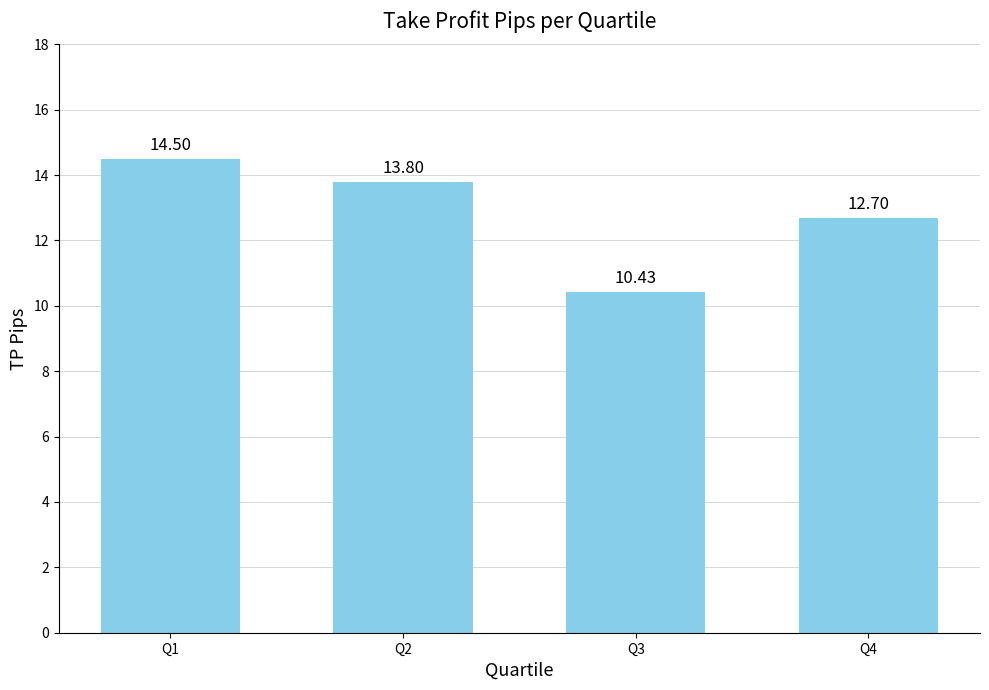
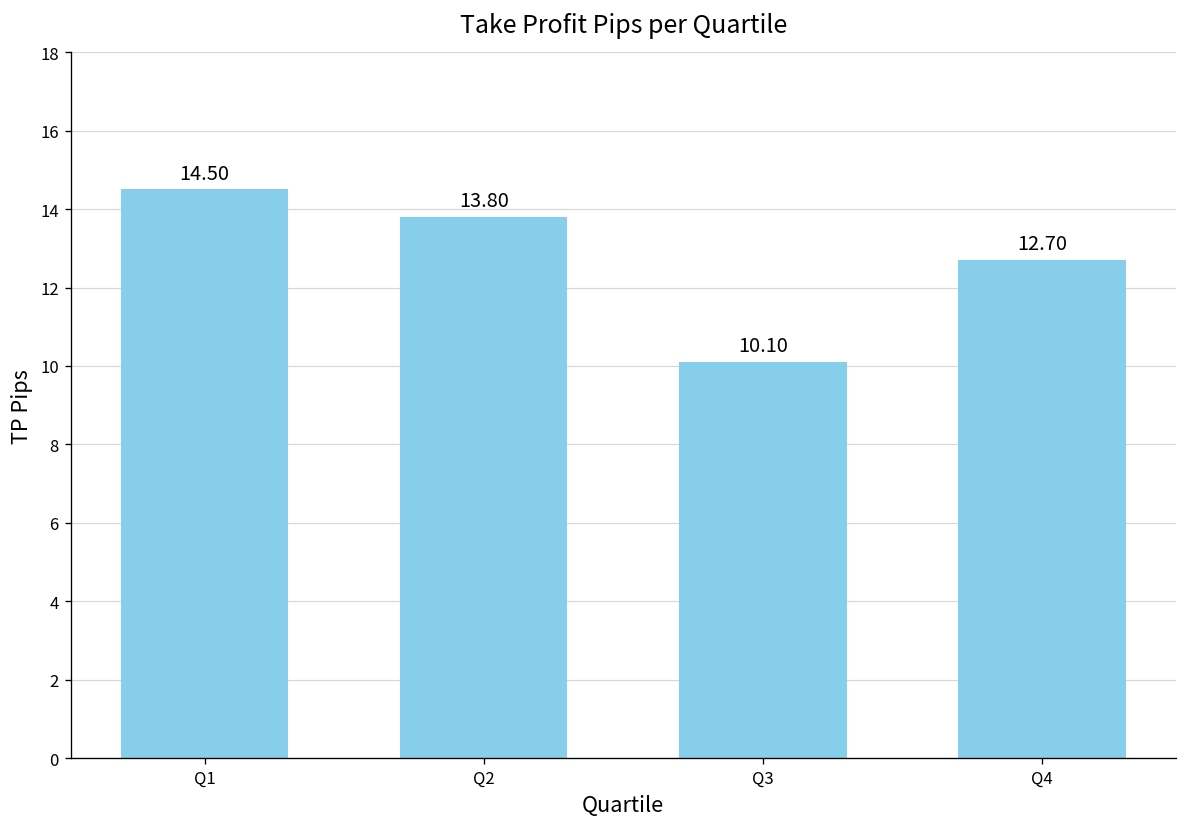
Q3: 10.43 -> 10.10
